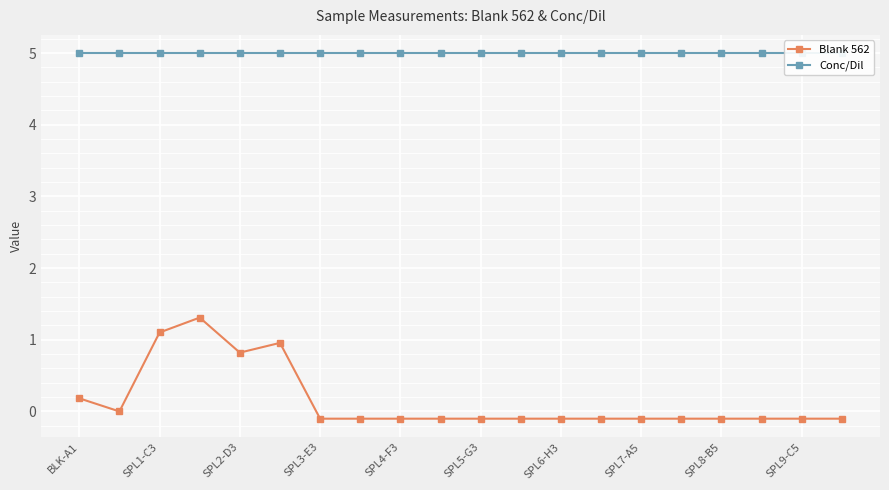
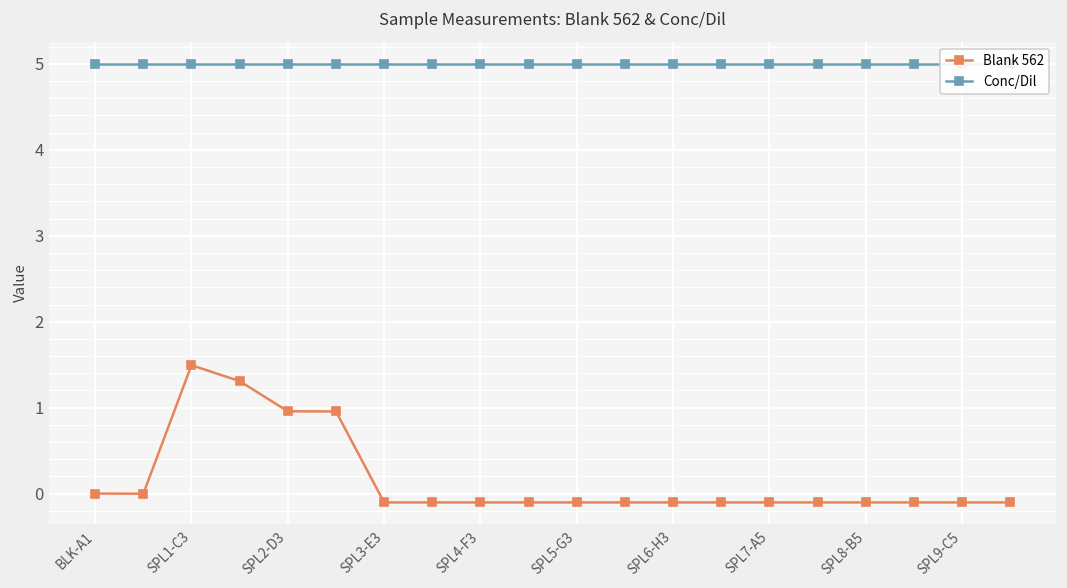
Blank 562, BLK-A1: 0.2 -> 0.0
Blank 562, SPL1-C3: 1.1 -> 1.5
Blank 562, SPL2-D3: 0.8 -> 1.0
